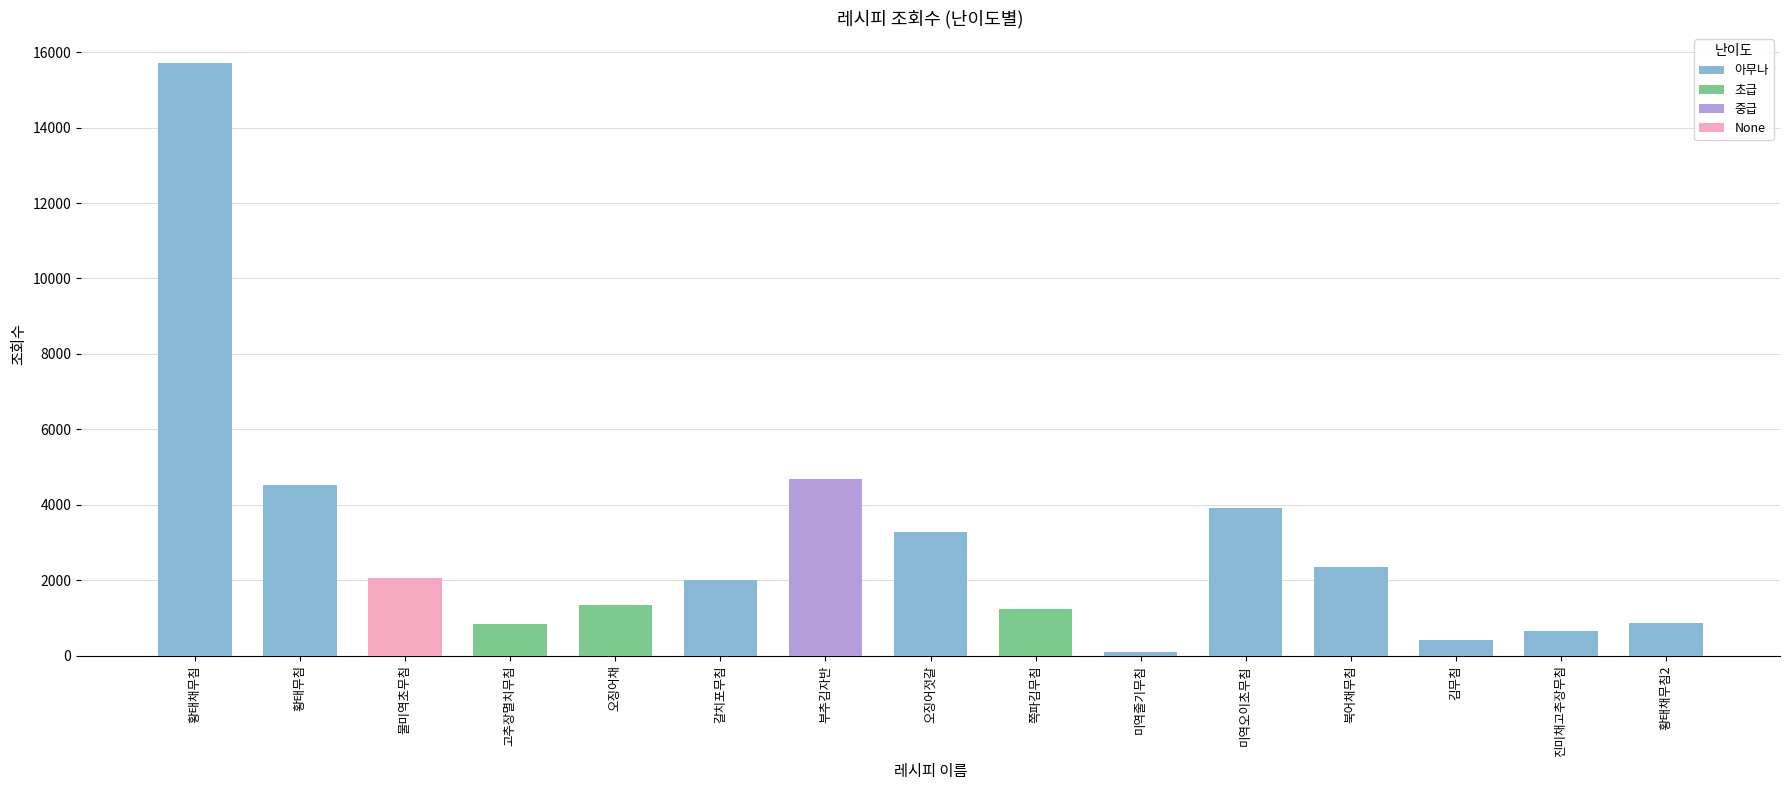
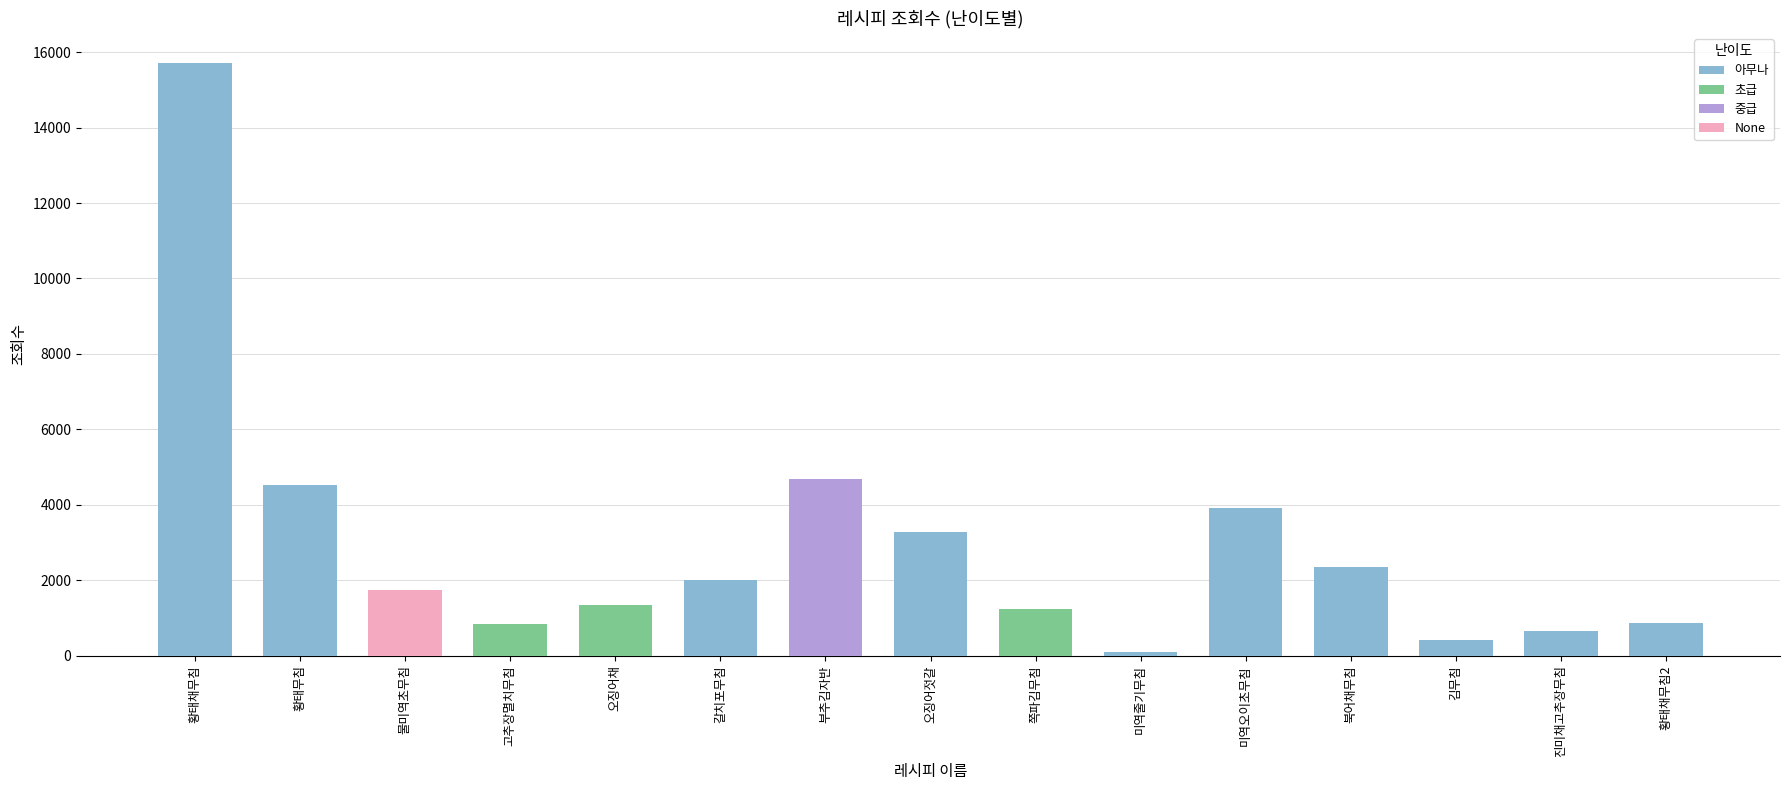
None, 물미역초무침: 2100 -> 1800
